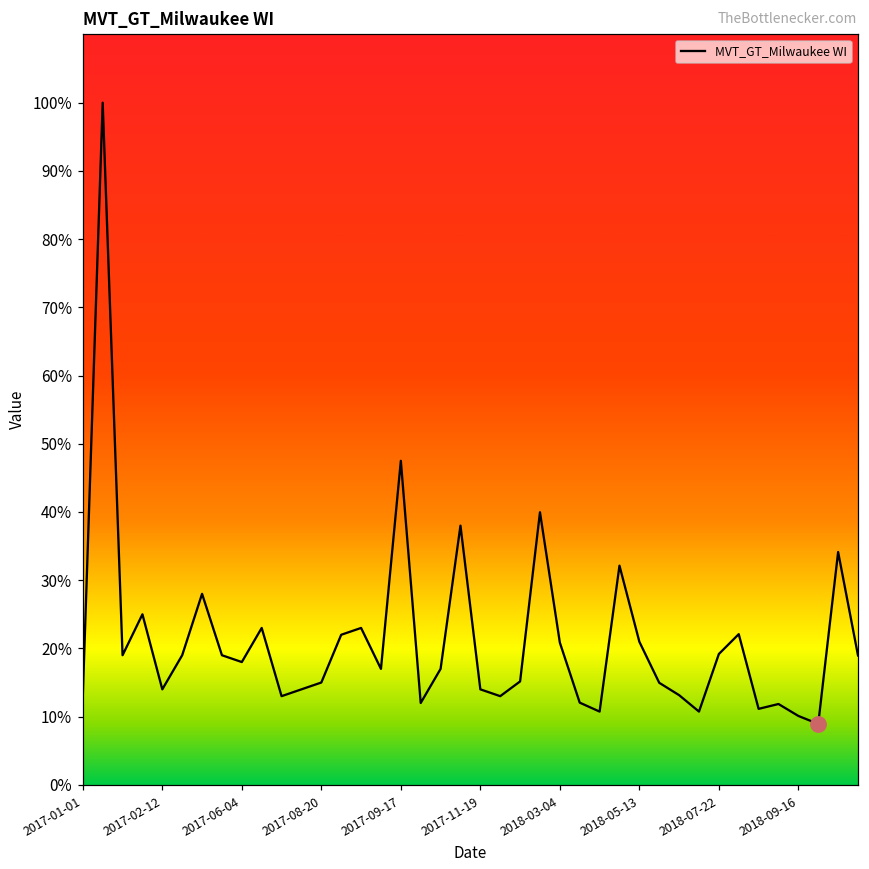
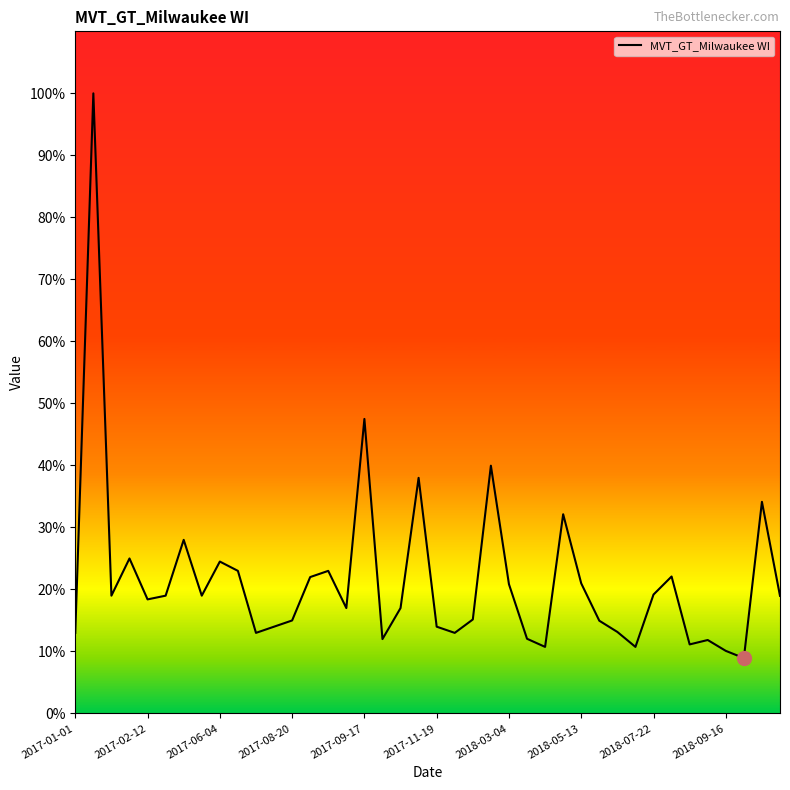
MVT_GT_Milwaukee WI, 2017-02-12: 14% -> 18%
MVT_GT_Milwaukee WI, 2017-06-04: 18% -> 25%
